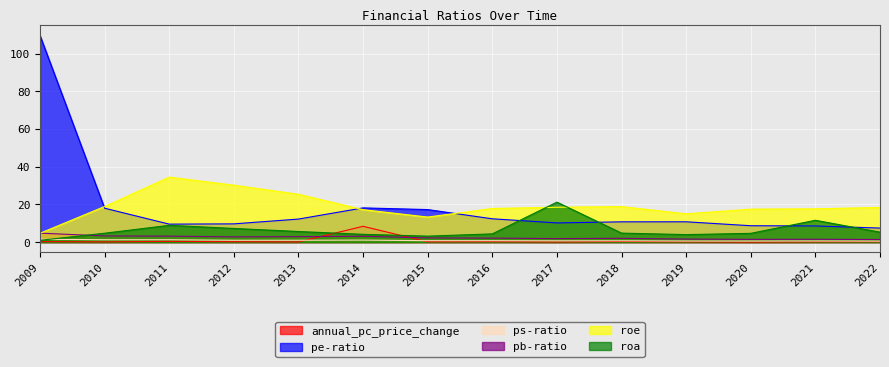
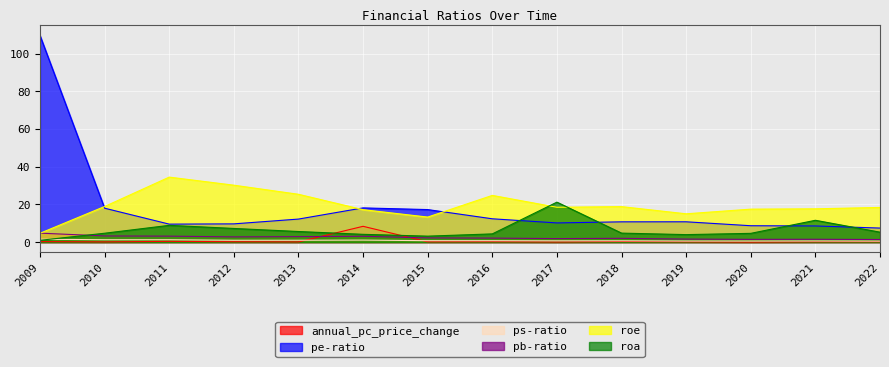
roe, 2016: 18 -> 25
